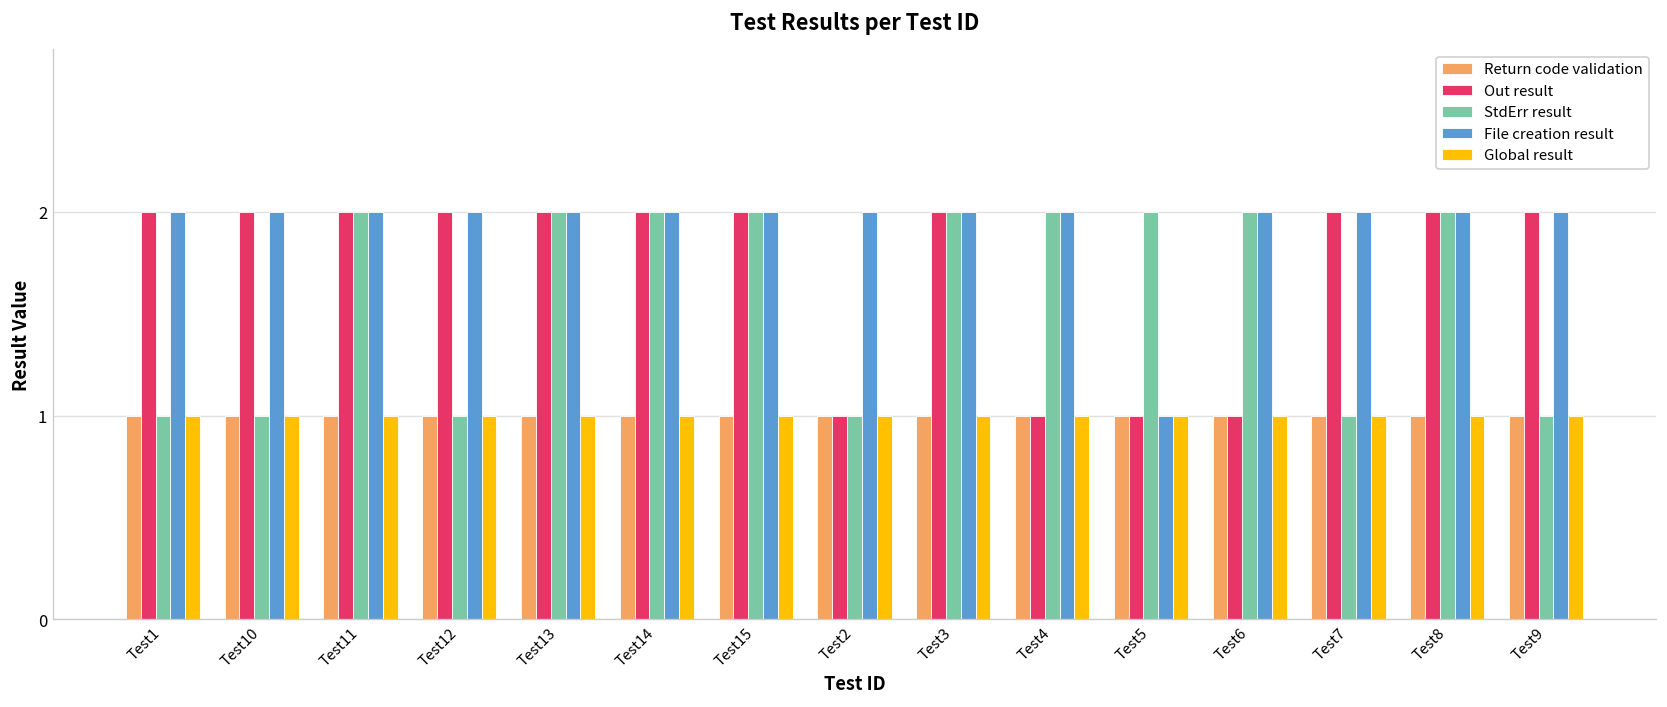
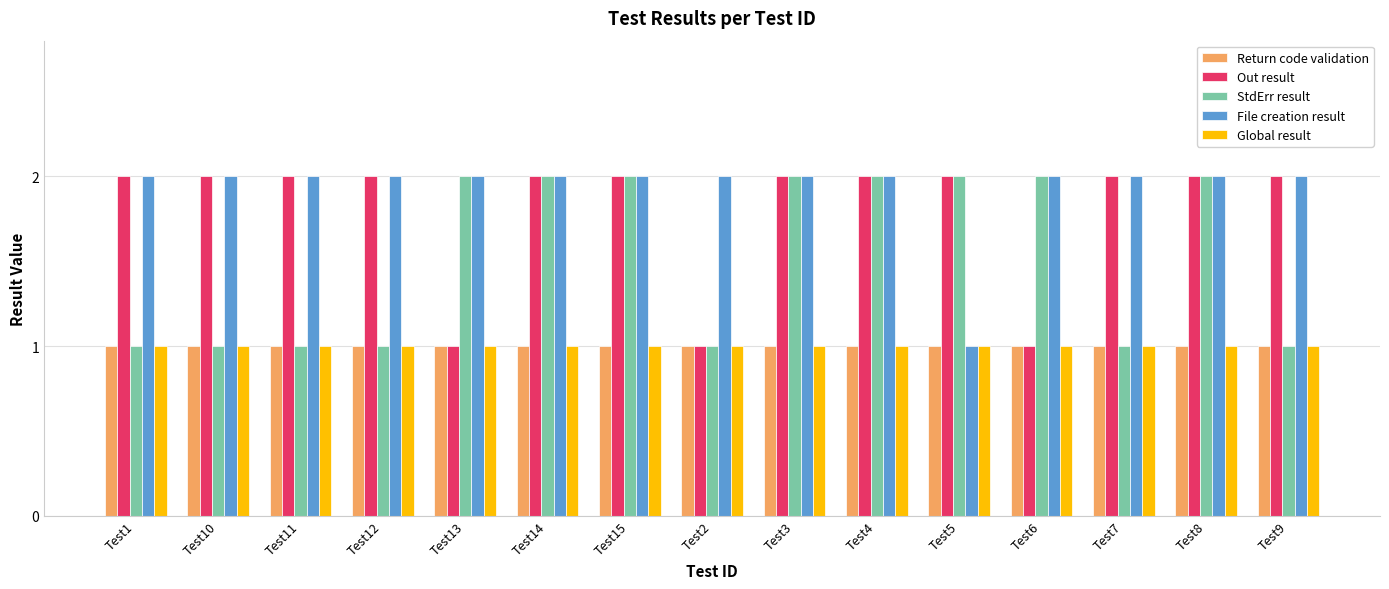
StdErr result, Test11: 2 -> 1
Out result, Test13: 2 -> 1
Out result, Test4: 1 -> 2
Out result, Test5: 1 -> 2
